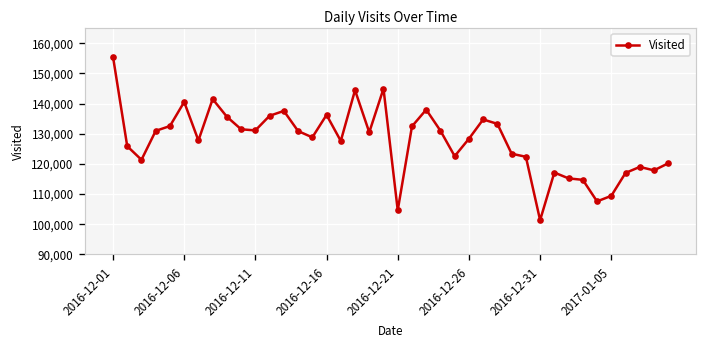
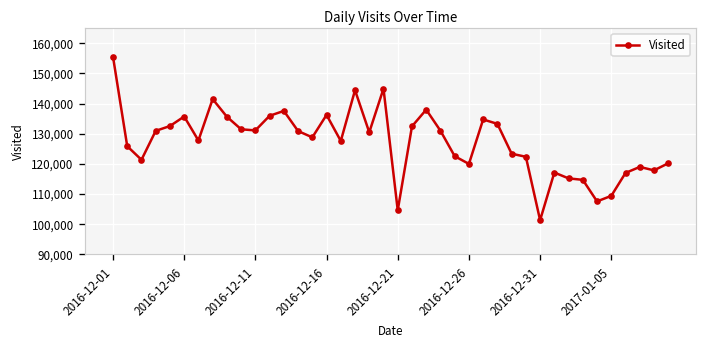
2016-12-06: 141,000 -> 136,000
2016-12-26: 128,000 -> 120,000
